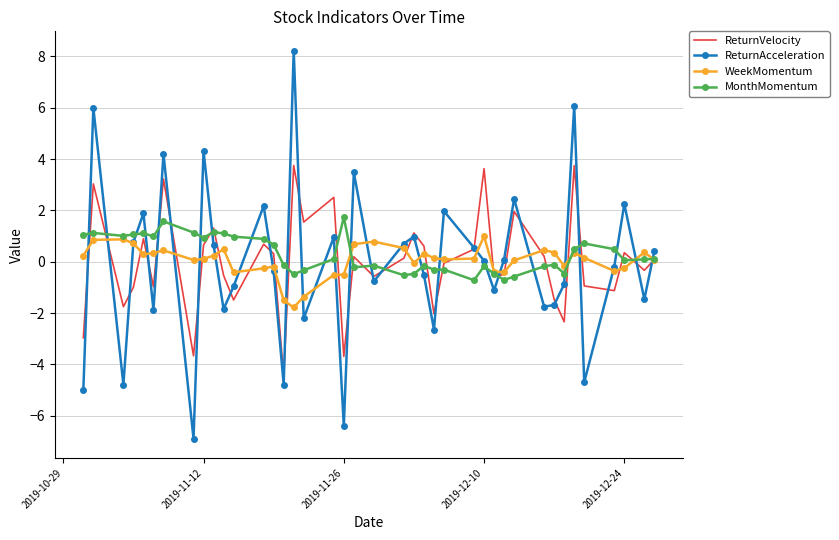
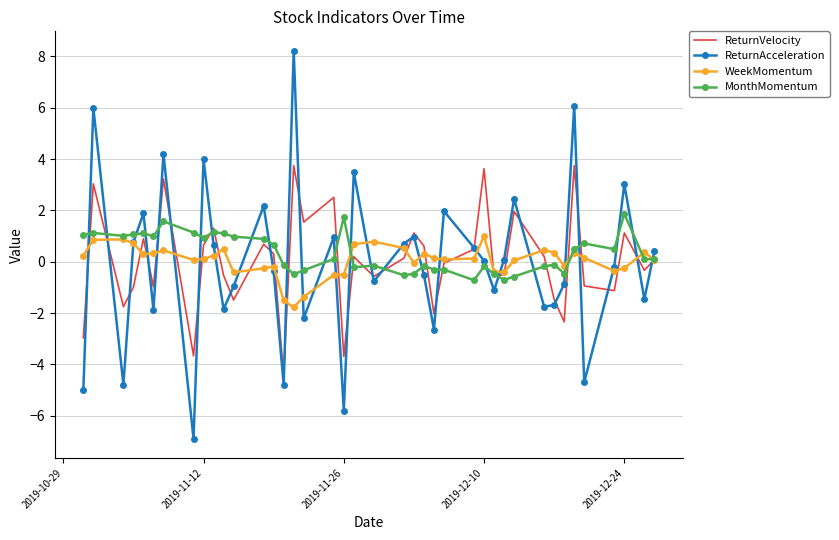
ReturnAcceleration, 2019-11-12: 4.3 -> 4.0
ReturnAcceleration, 2019-11-26: -6.4 -> -5.8
ReturnVelocity, 2019-12-24: 0.4 -> 1.1
ReturnAcceleration, 2019-12-24: 2.2 -> 3.0
MonthMomentum, 2019-12-24: 0.1 -> 1.9
